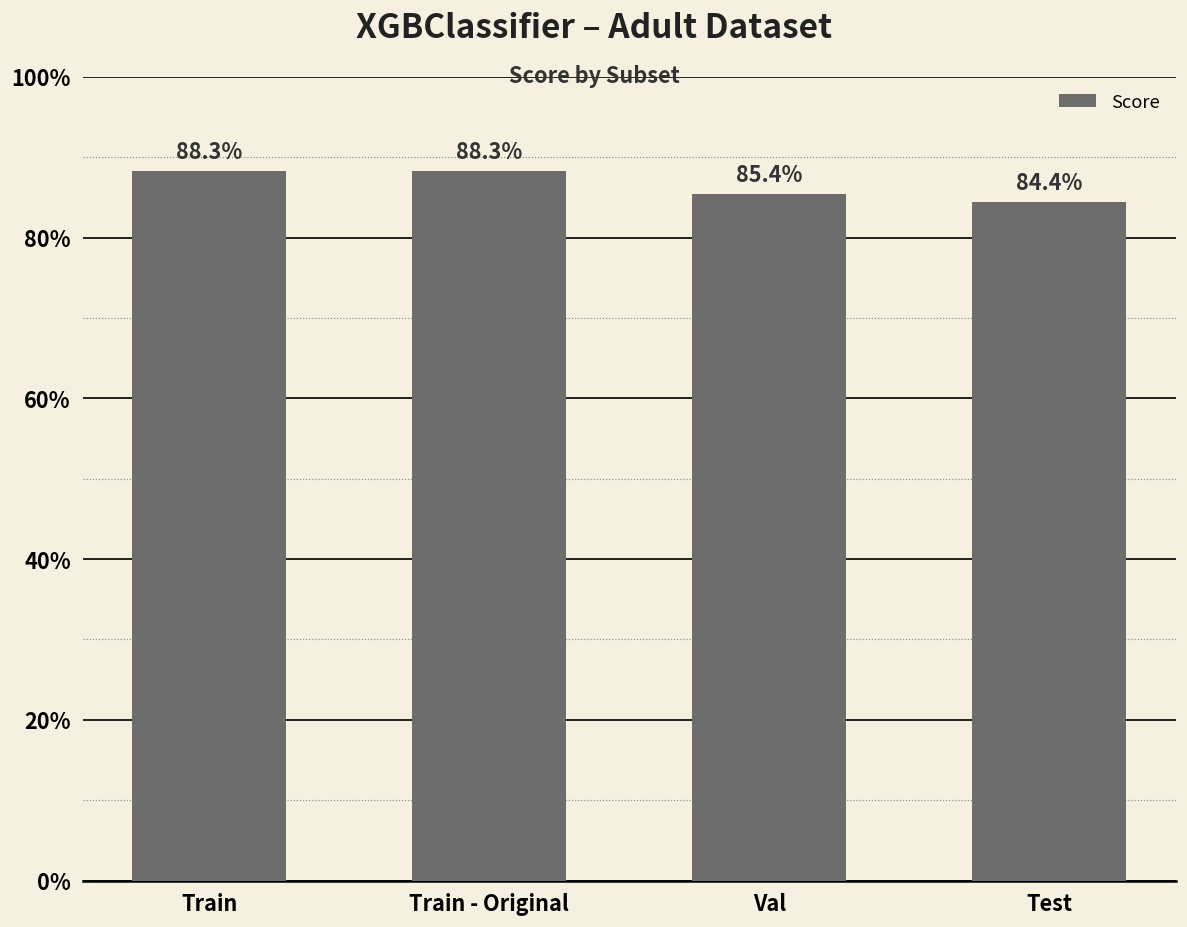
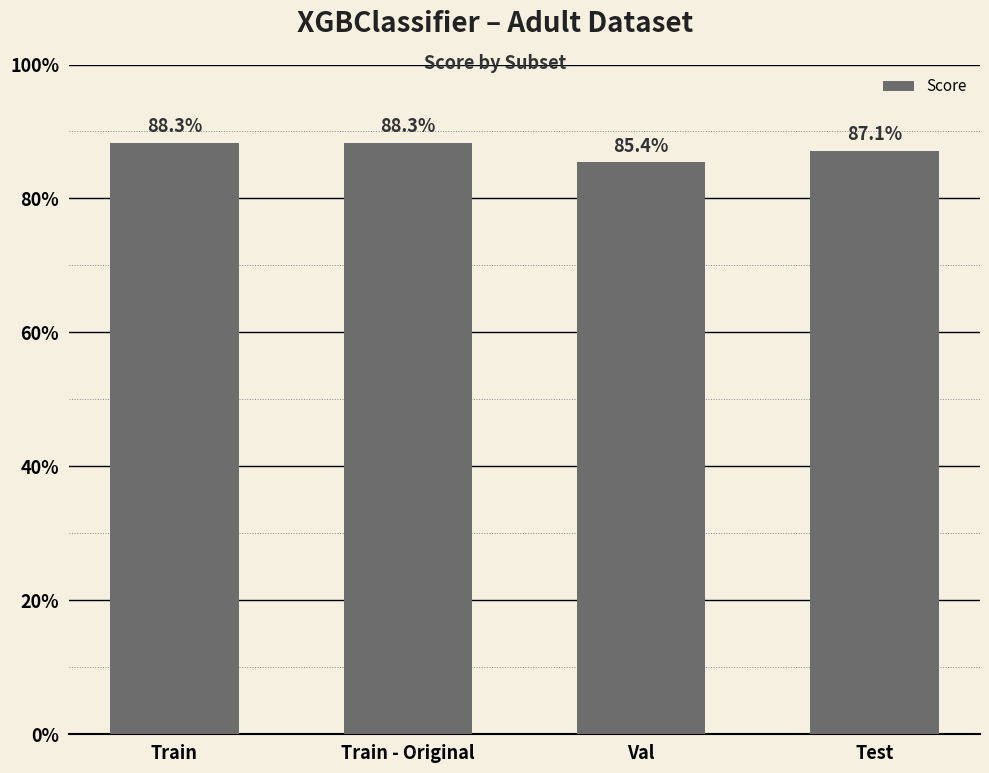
Test: 84.4% -> 87.1%
